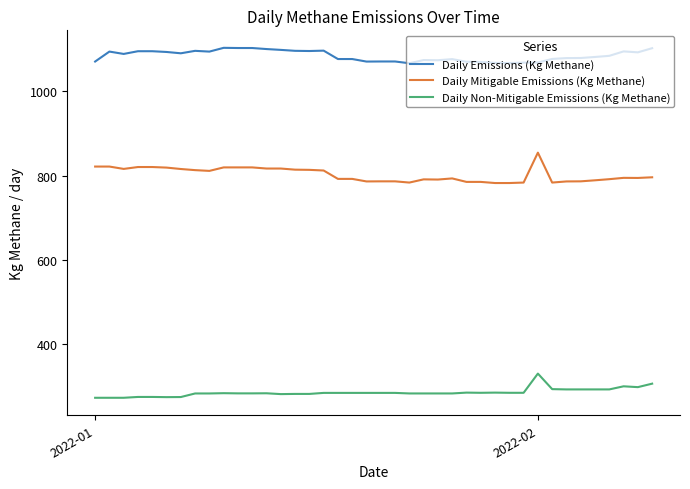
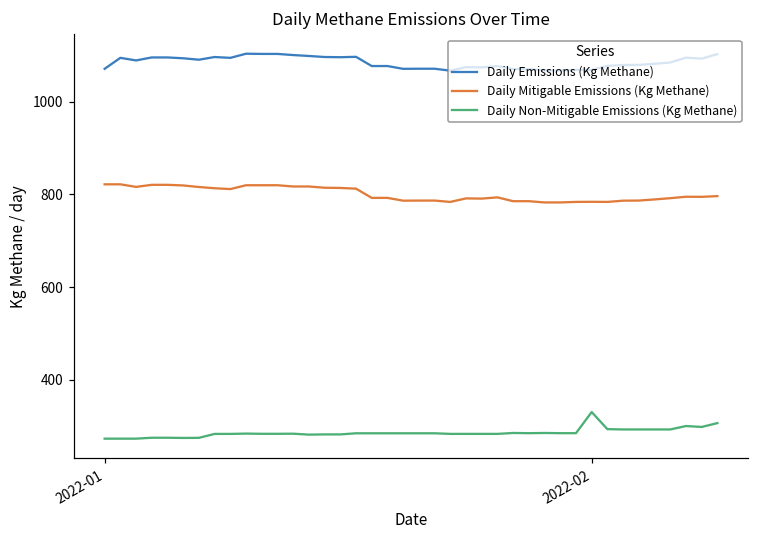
Daily Mitigable Emissions (Kg Methane), 2022-02: 850 -> 780
